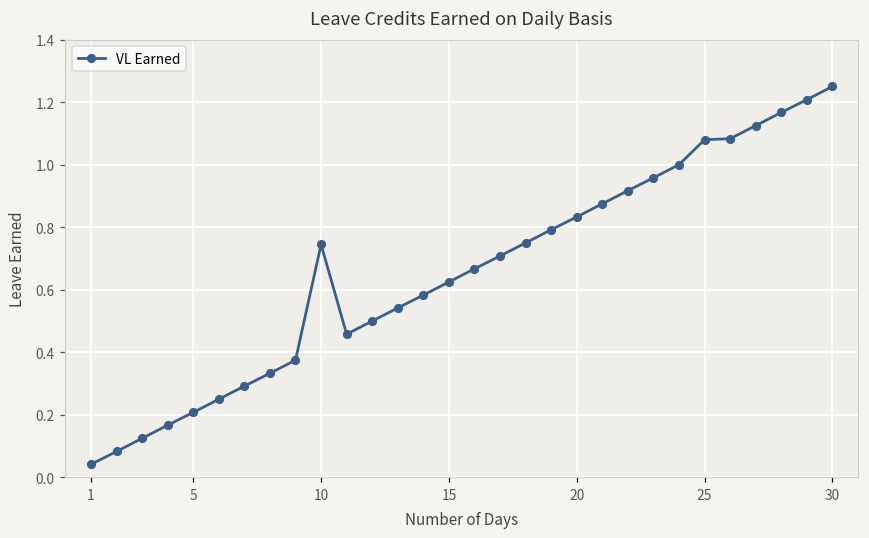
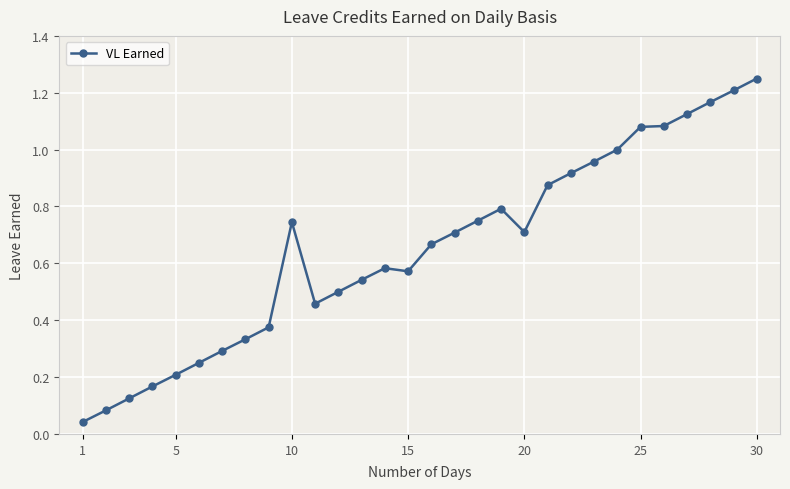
15: 0.63 -> 0.57
20: 0.83 -> 0.71
